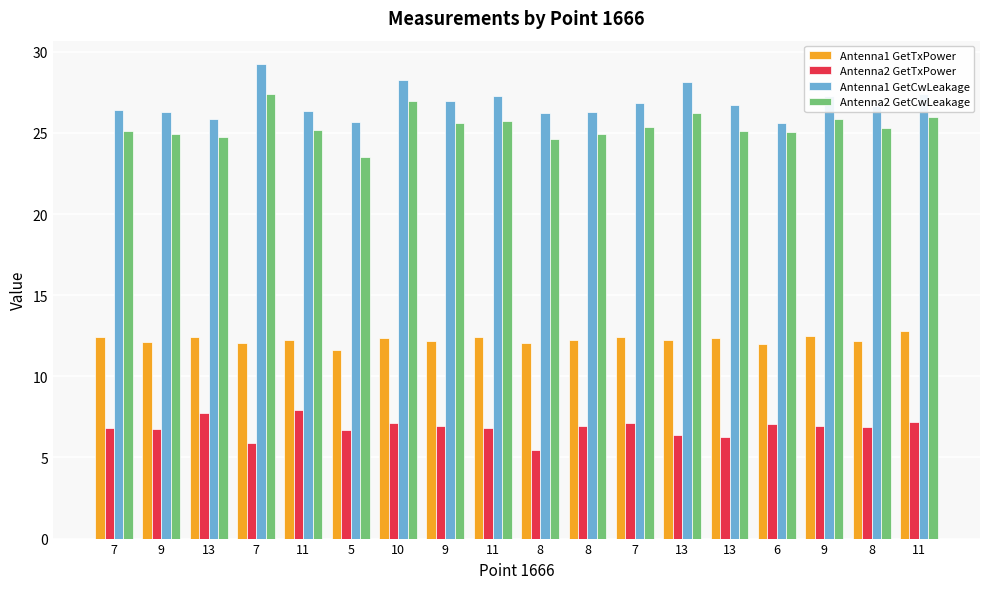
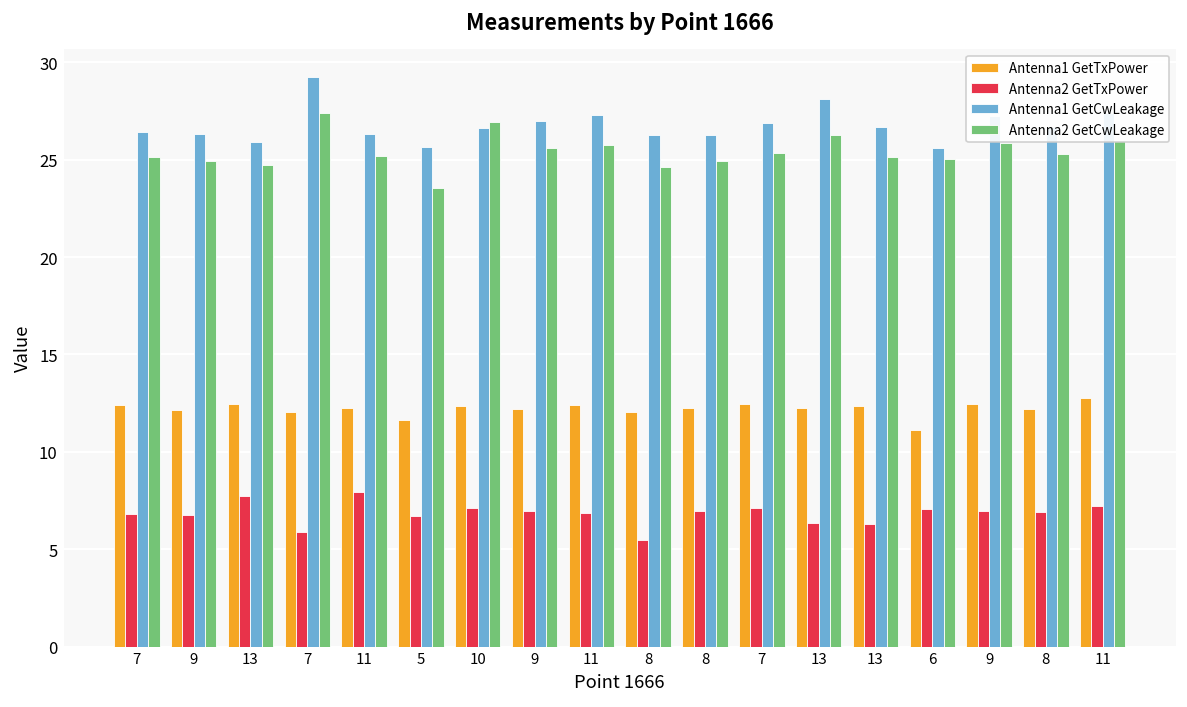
Antenna1 GetCwLeakage, 10: 28.2 -> 26.6
Antenna1 GetTxPower, 6: 12.0 -> 11.1
